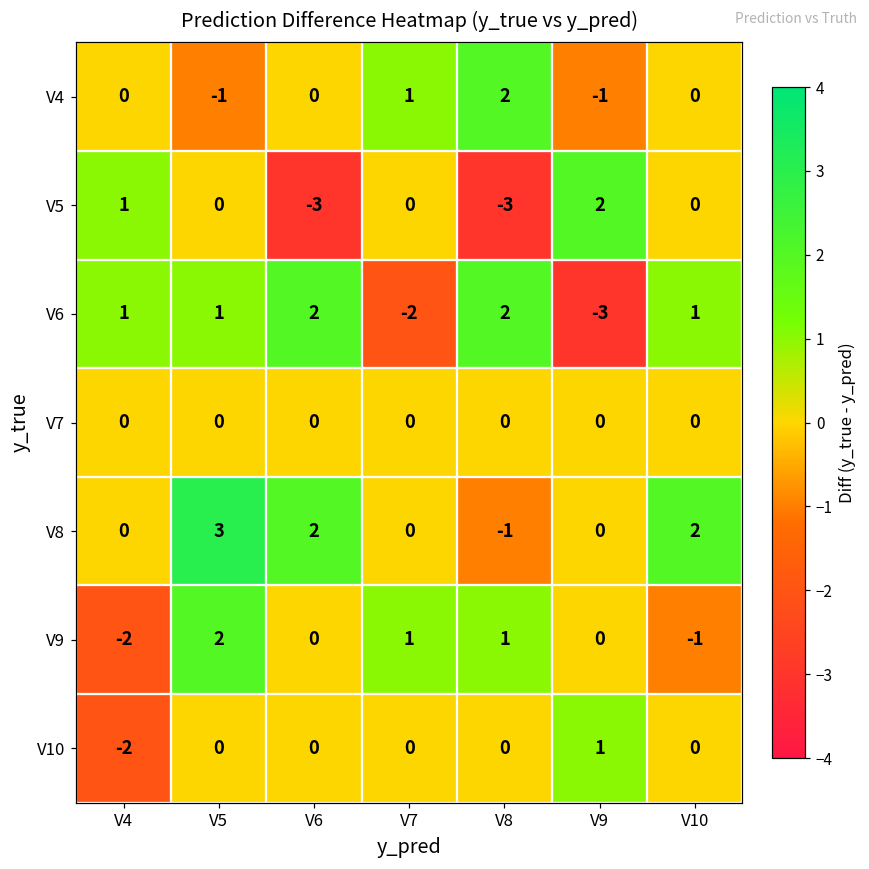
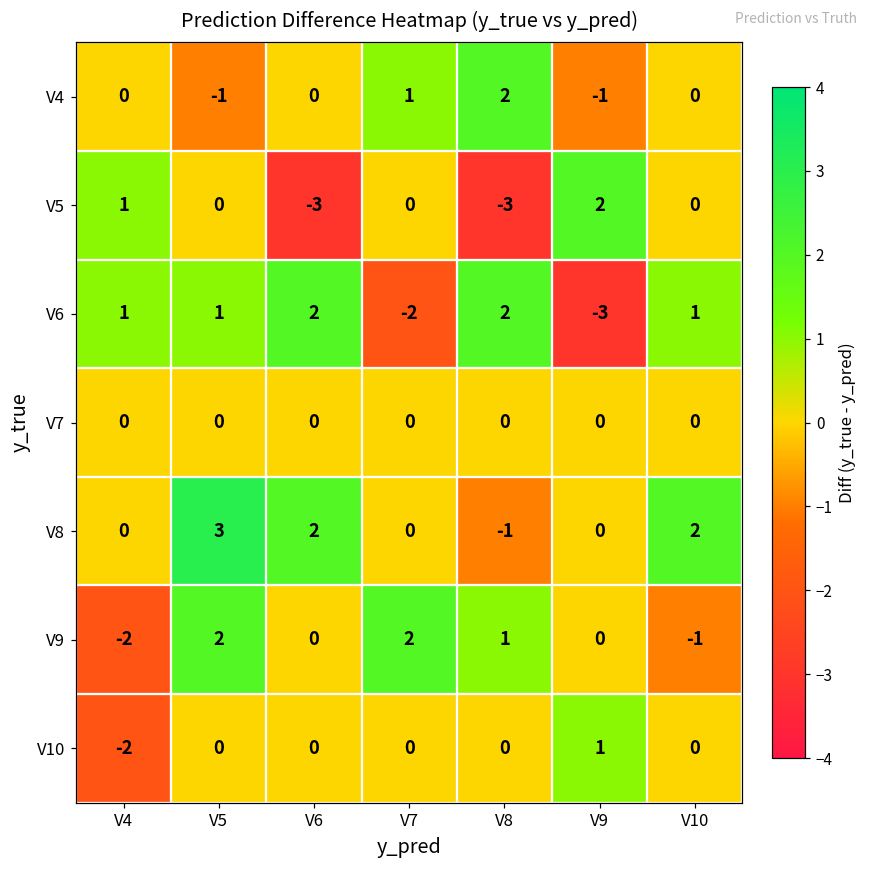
V9, V7: 1 -> 2
